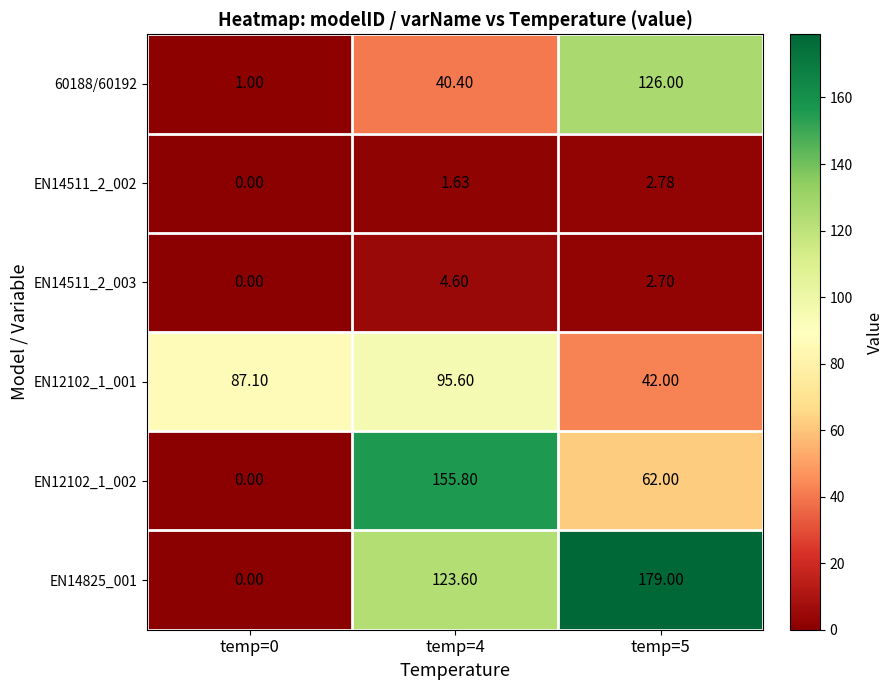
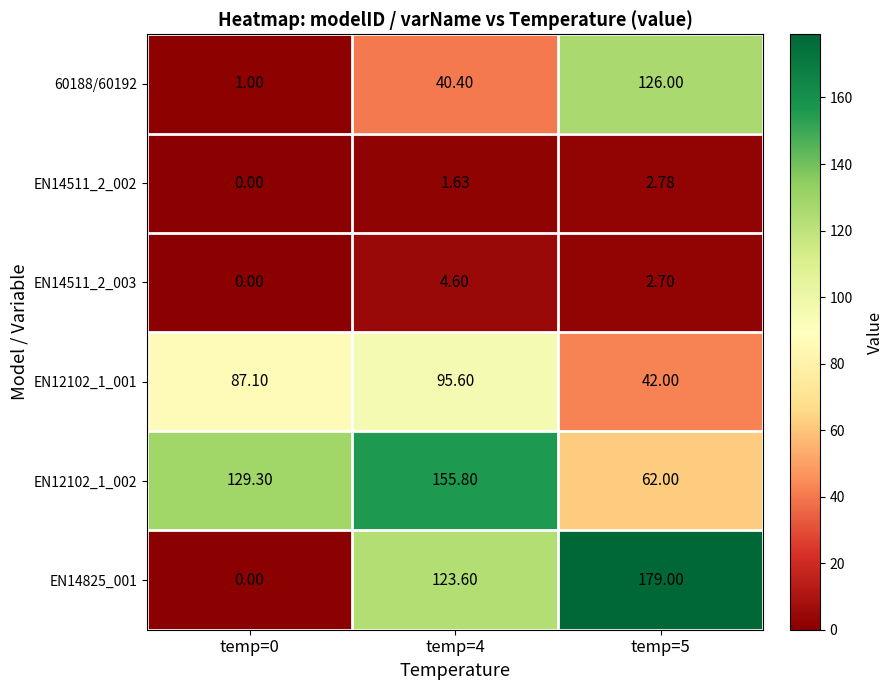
EN12102_1_002, temp=0: 0.00 -> 129.30
